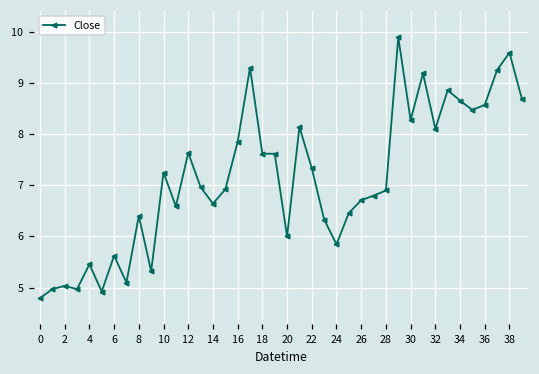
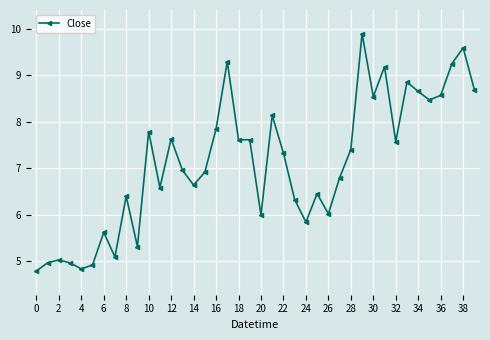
4: 5.5 -> 4.8
10: 7.2 -> 7.8
26: 6.7 -> 6.0
28: 6.9 -> 7.4
30: 8.3 -> 8.5
32: 8.1 -> 7.6
